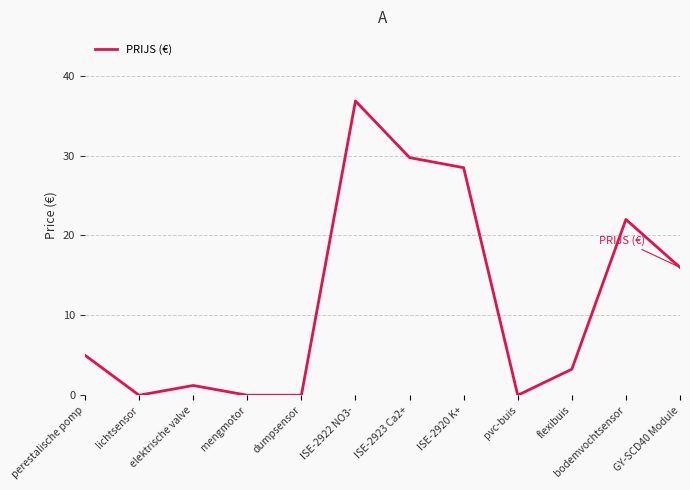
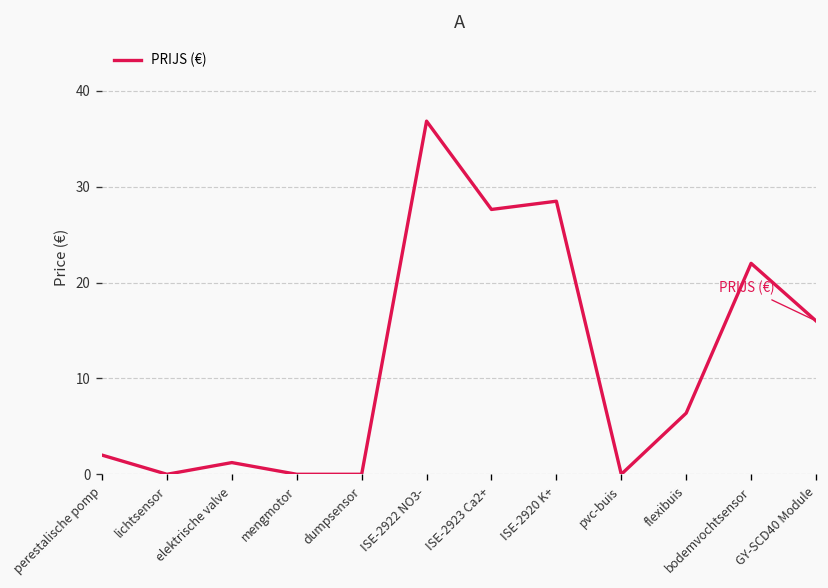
perestalische pomp: 5 -> 2
ISE-2923 Ca2+: 30 -> 28
flexibuis: 3 -> 6
